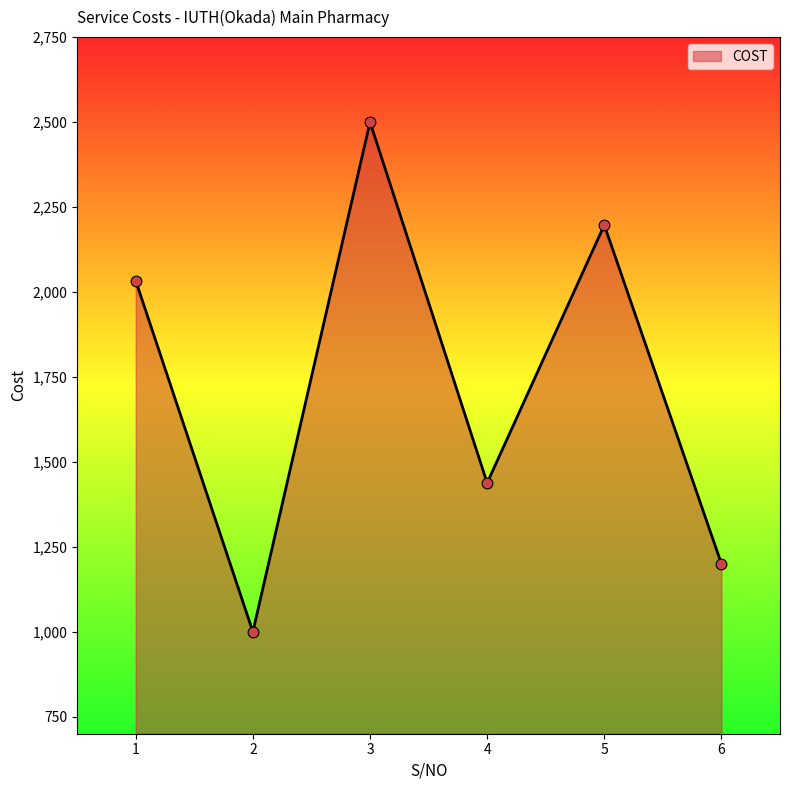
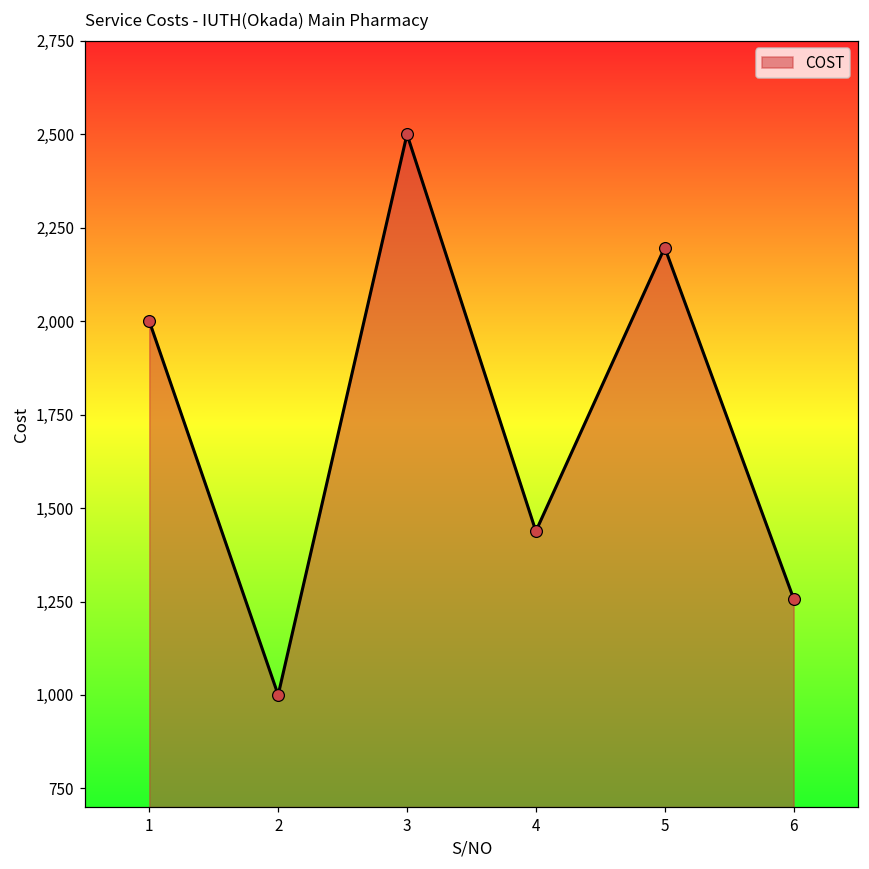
1: 2,030 -> 2,000
6: 1,200 -> 1,260
